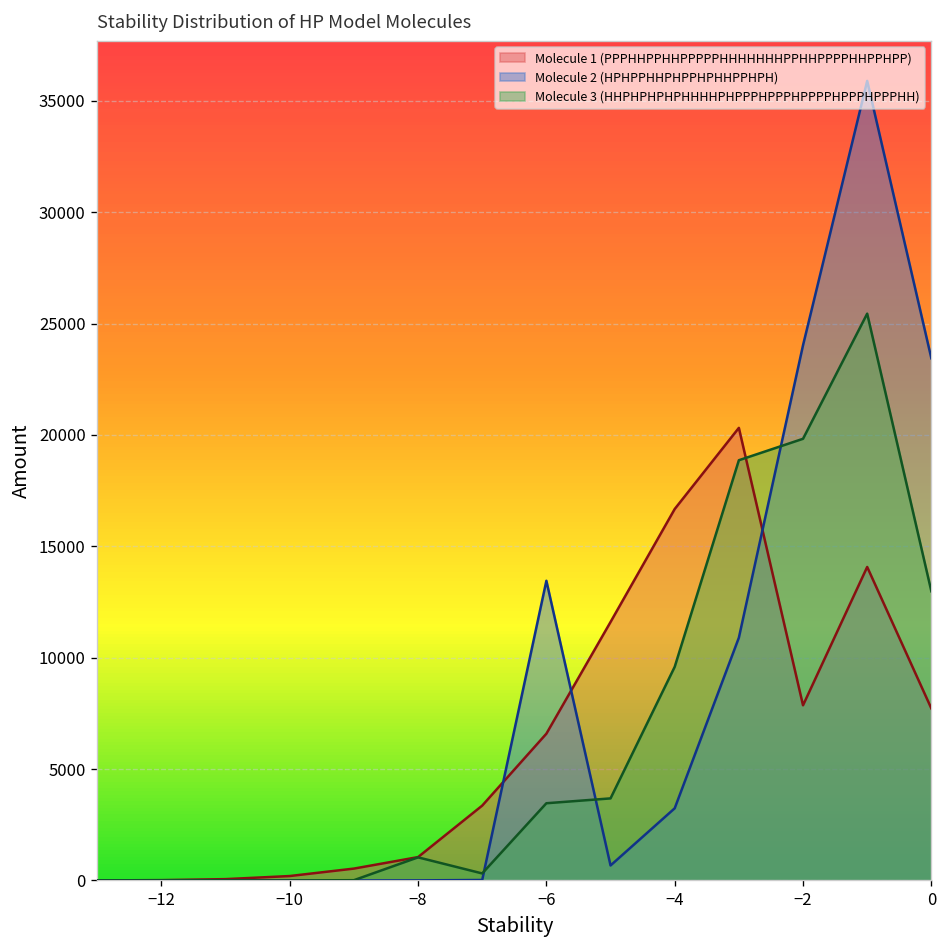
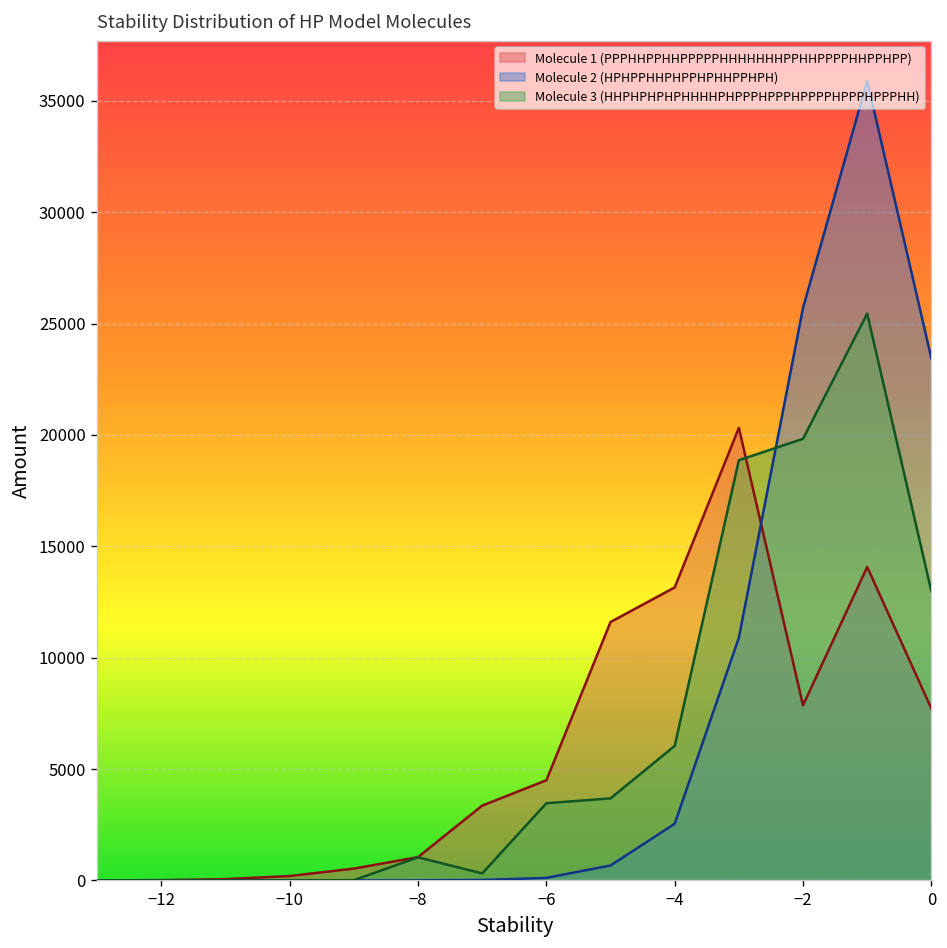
Molecule 1 (PPPHHPPHHPPPPPHHHHHHHPPHHPPPPHHPPHPP), −6: 6600 -> 4500
Molecule 2 (HPHPPHHPHPPHPHHPPHPH), −6: 13500 -> 100
Molecule 1 (PPPHHPPHHPPPPPHHHHHHHPPHHPPPPHHPPHPP), −4: 16700 -> 13200
Molecule 2 (HPHPPHHPHPPHPHHPPHPH), −4: 3200 -> 2500
Molecule 3 (HHPHPHPHPHHHHPHPPPHPPPHPPPPHPPPHPPPHH), −4: 9600 -> 6000
Molecule 2 (HPHPPHHPHPPHPHHPPHPH), −2: 24000 -> 25700
